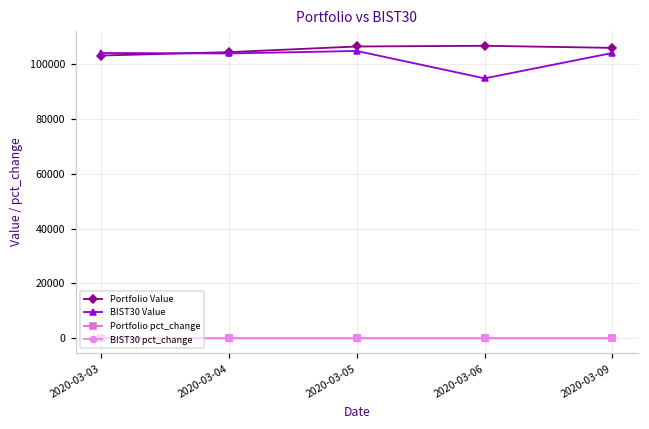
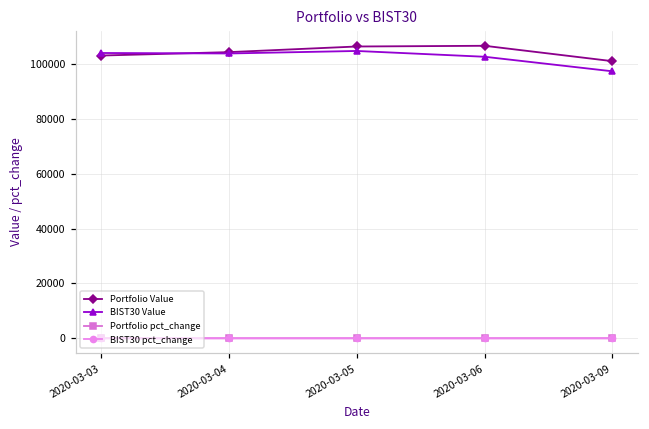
BIST30 Value, 2020-03-06: 95000 -> 103000
Portfolio Value, 2020-03-09: 106000 -> 101000
BIST30 Value, 2020-03-09: 104000 -> 97000
